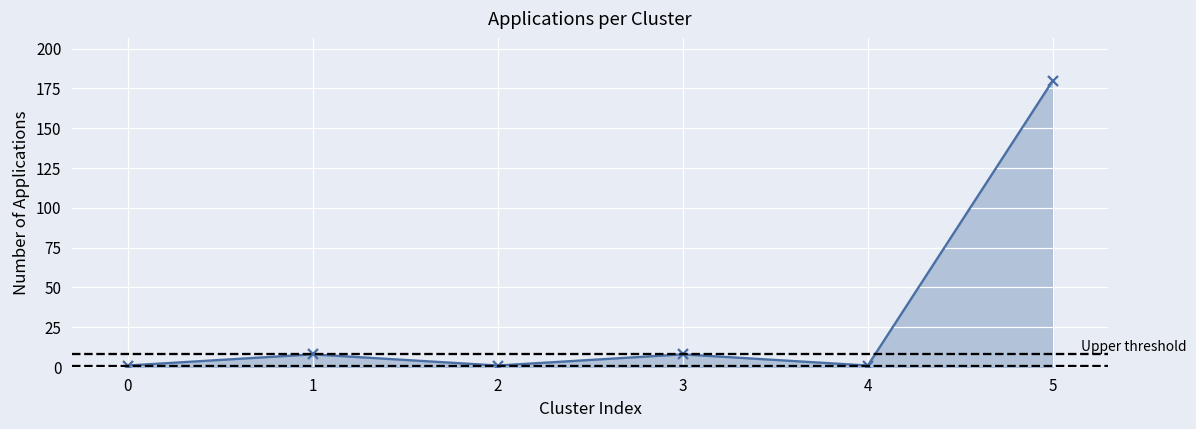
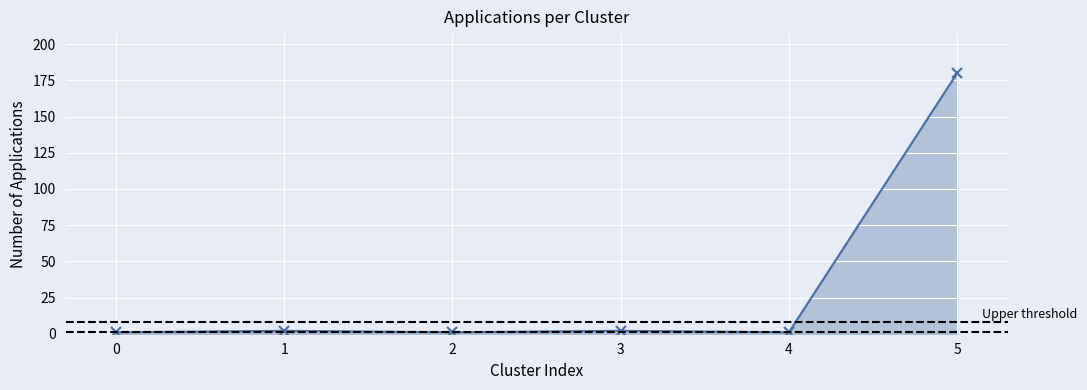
1: 8 -> 2
3: 8 -> 2
